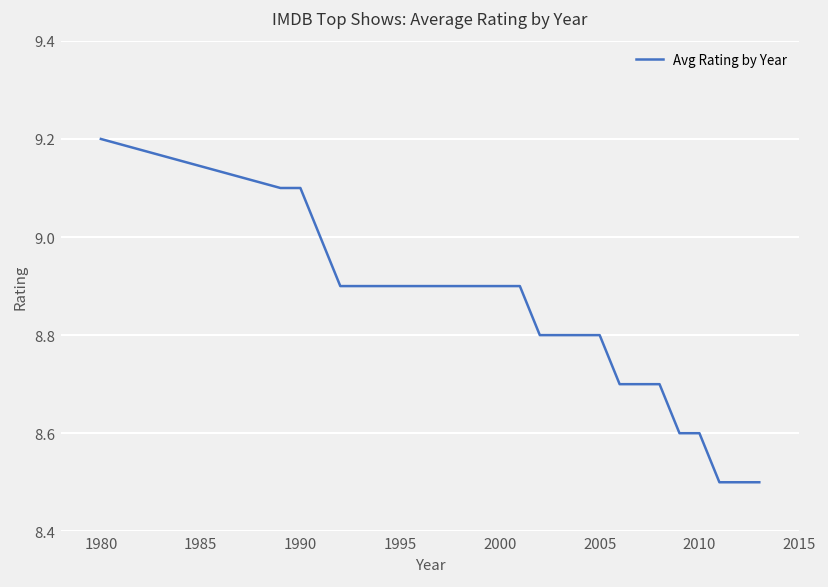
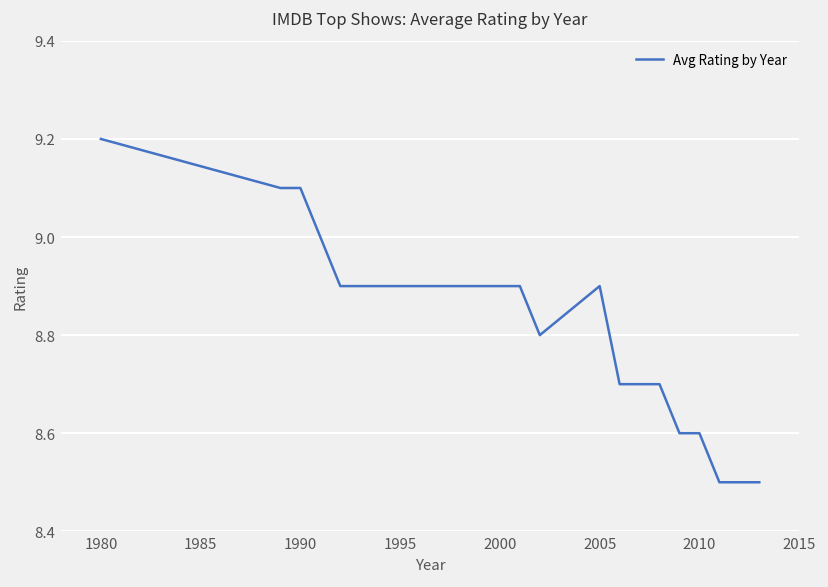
2005: 8.8 -> 8.9
